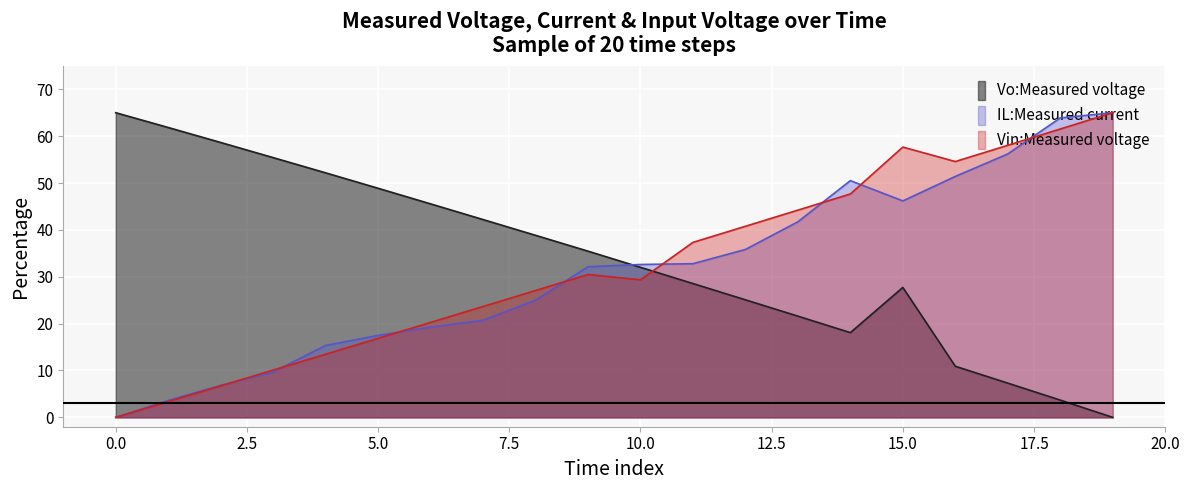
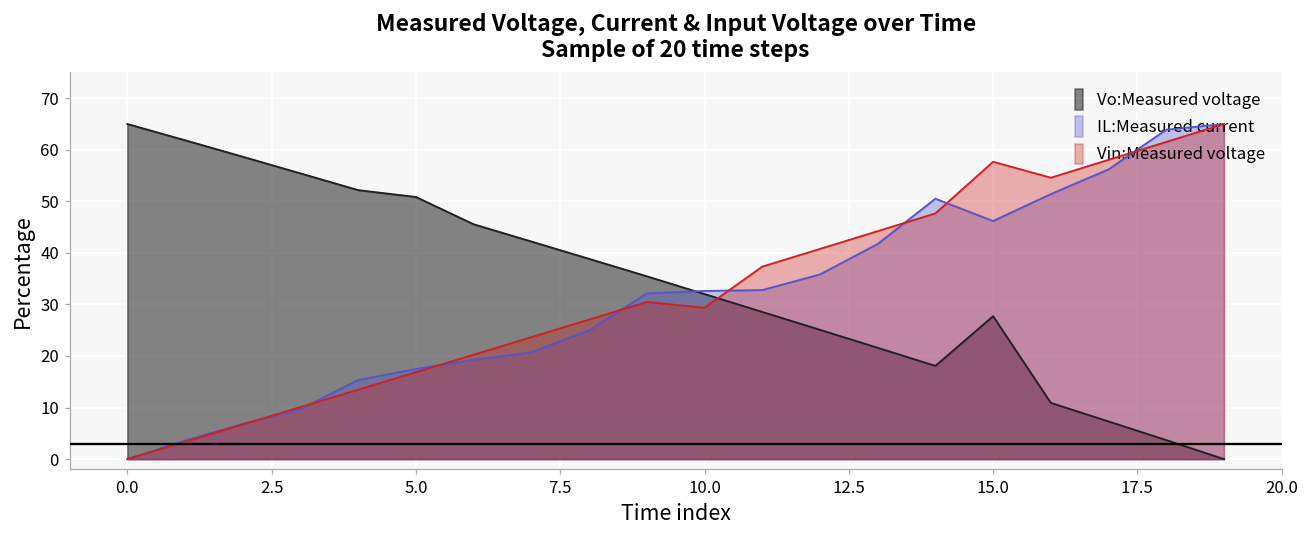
Vo:Measured voltage, 5.0: 49 -> 51
